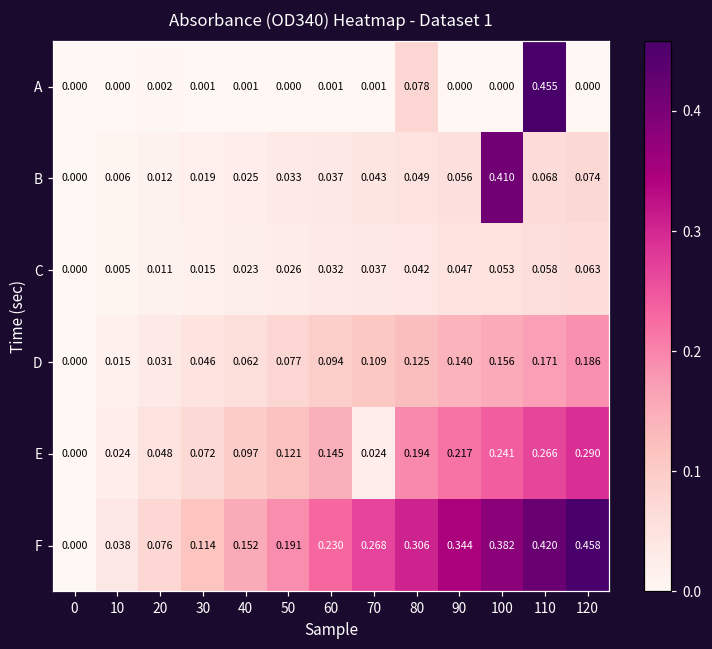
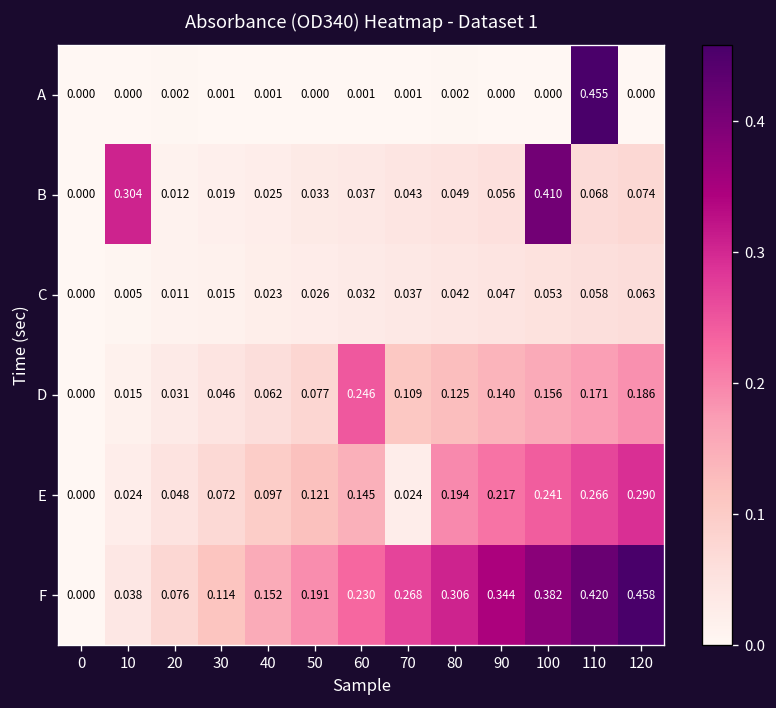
A, 80: 0.078 -> 0.002
B, 10: 0.006 -> 0.304
D, 60: 0.094 -> 0.246
